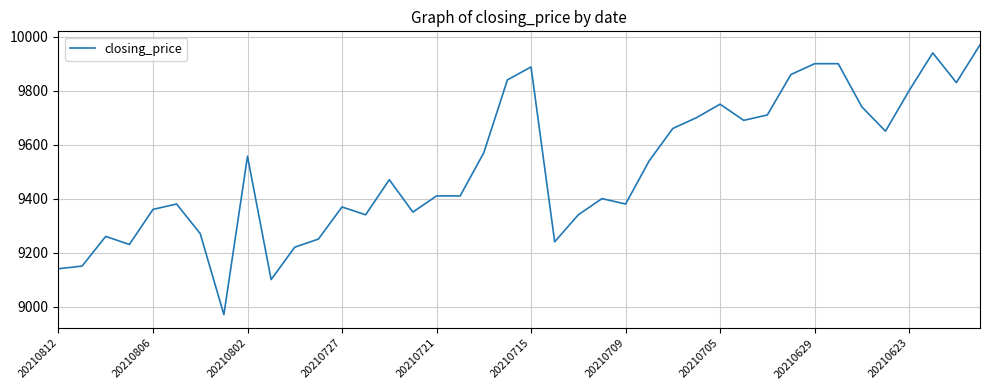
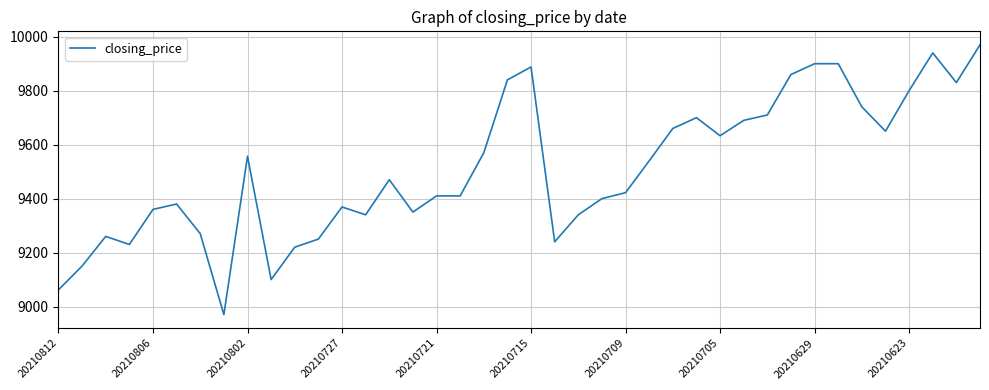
20210812: 9140 -> 9060
20210709: 9380 -> 9420
20210705: 9750 -> 9630
